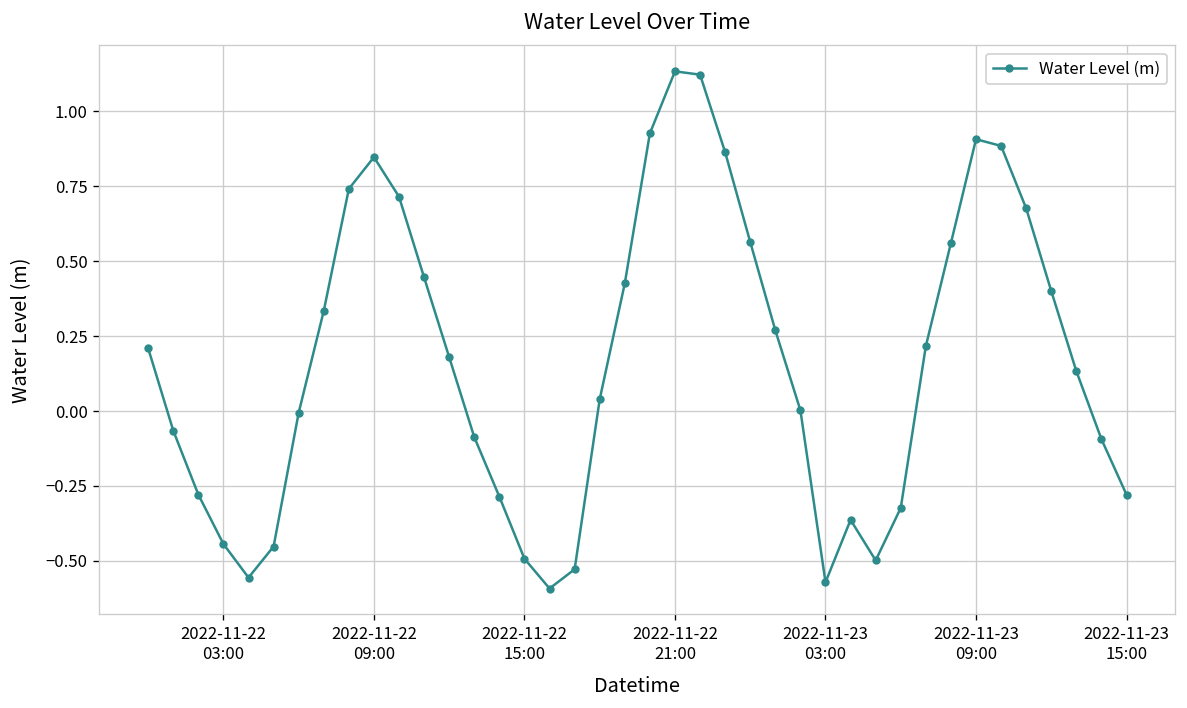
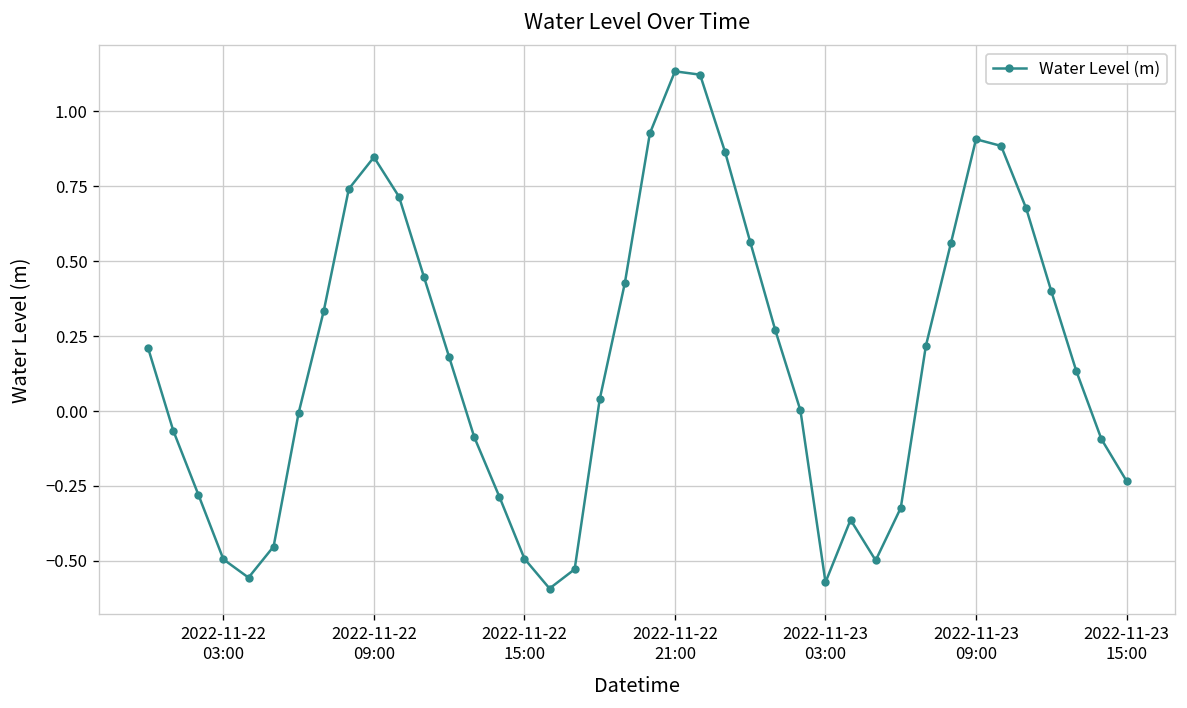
2022-11-22 03:00: -0.44 -> -0.49
2022-11-23 15:00: -0.28 -> -0.23
